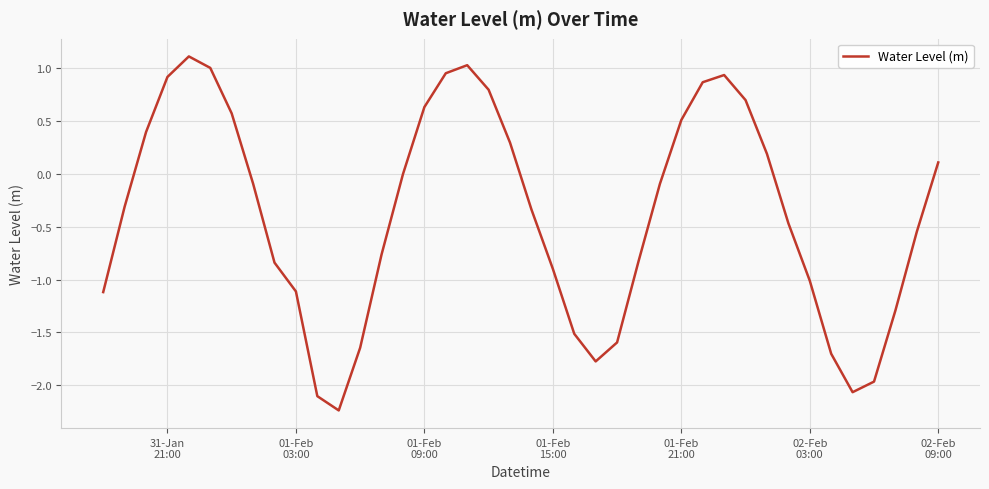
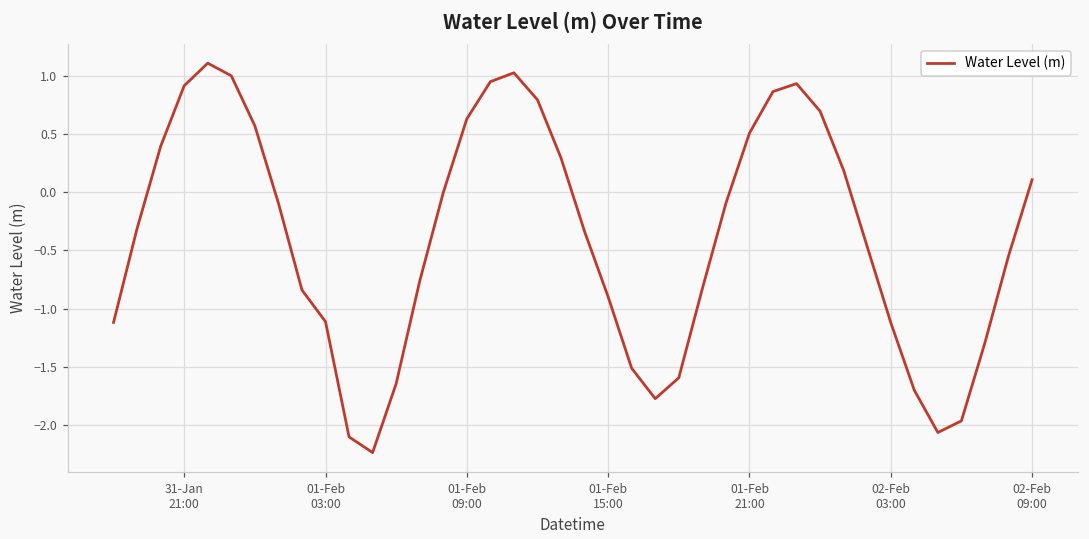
02-Feb 03:00: -1.01 -> -1.12
